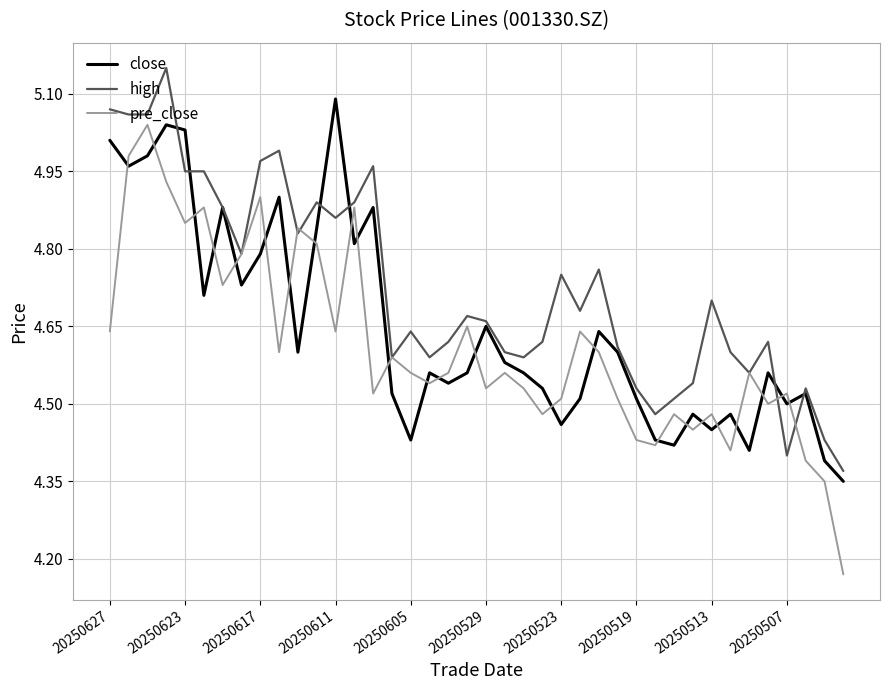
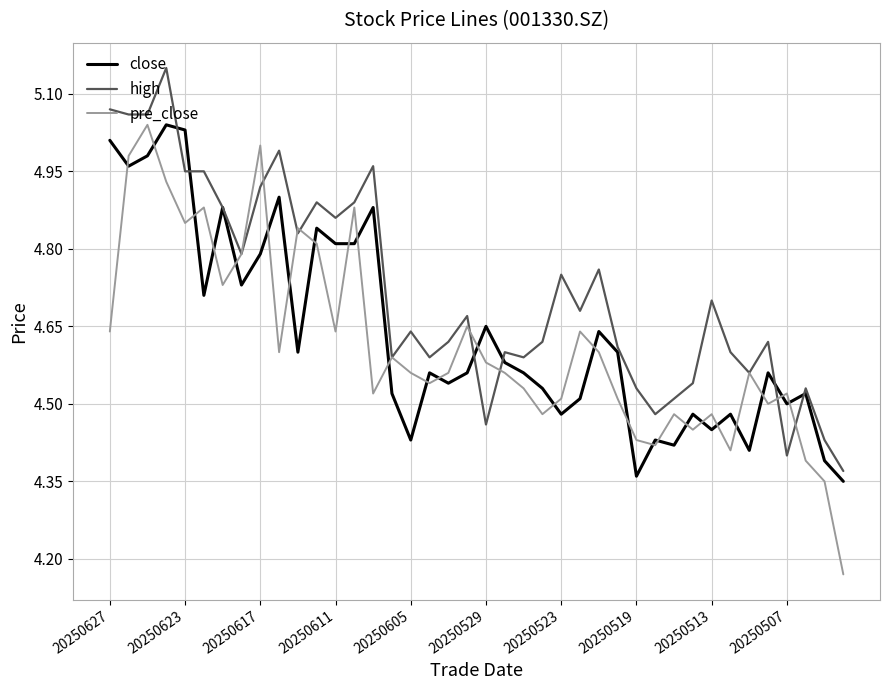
high, 20250617: 4.97 -> 4.92
pre_close, 20250617: 4.9 -> 5.0
close, 20250611: 5.09 -> 4.81
high, 20250529: 4.66 -> 4.46
pre_close, 20250529: 4.53 -> 4.58
close, 20250523: 4.46 -> 4.48
close, 20250519: 4.51 -> 4.36
